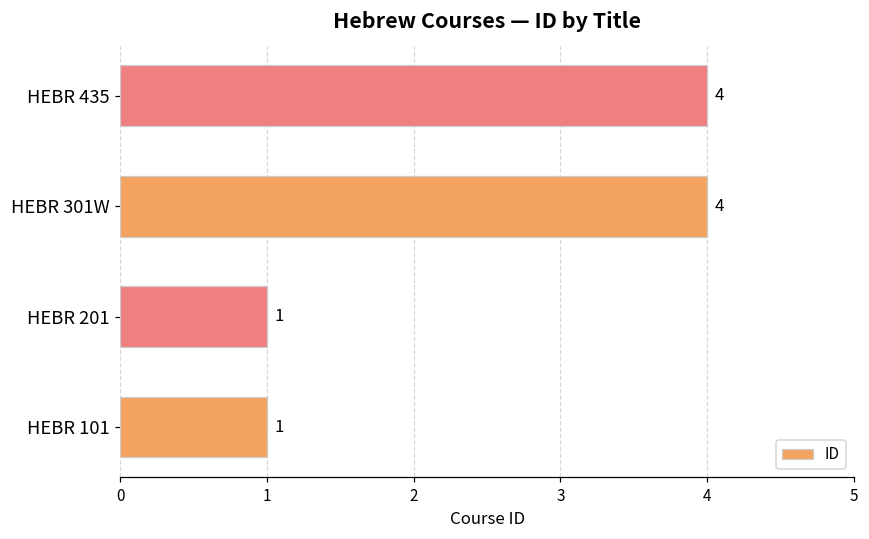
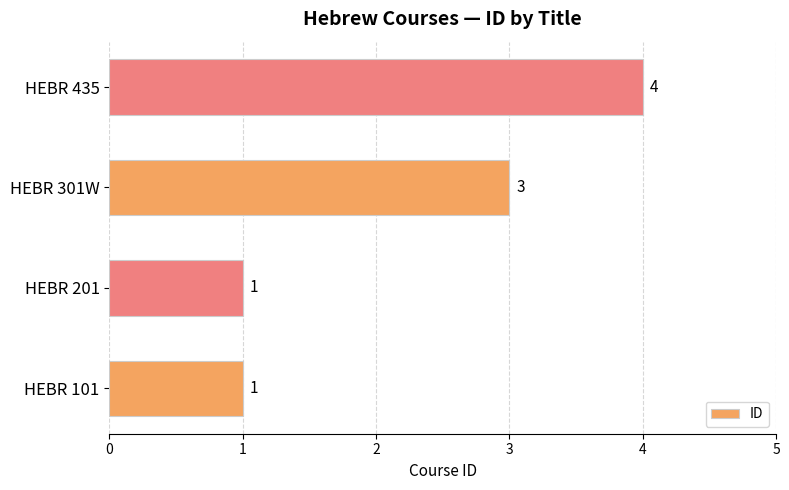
HEBR 301W: 4 -> 3
